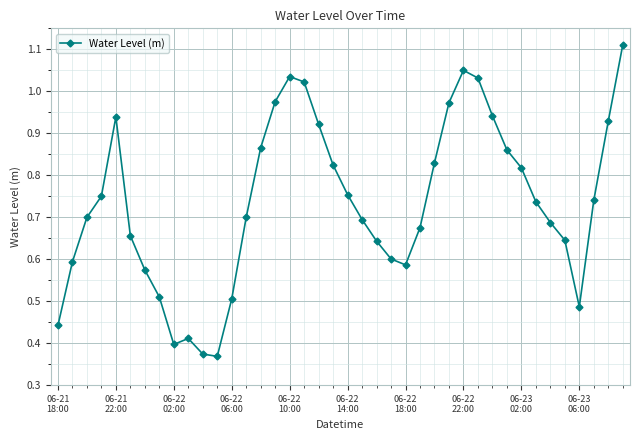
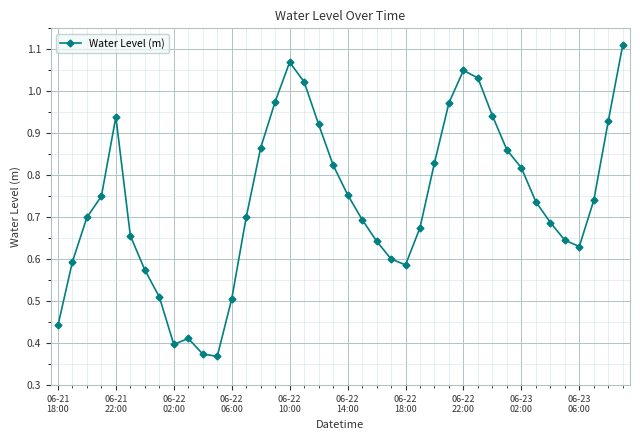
06-22 10:00: 1.04 -> 1.07
06-23 06:00: 0.49 -> 0.63
